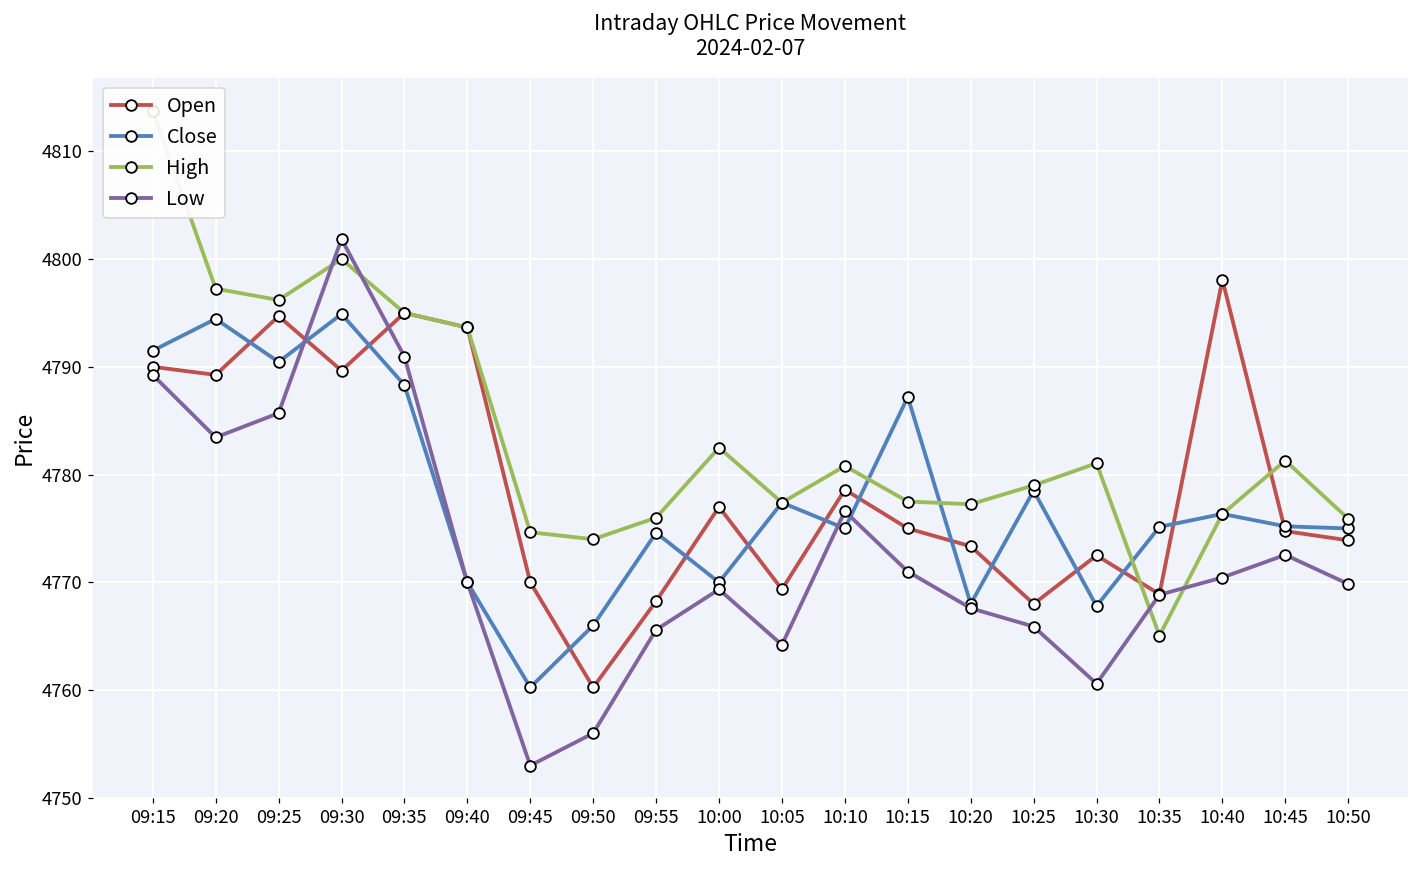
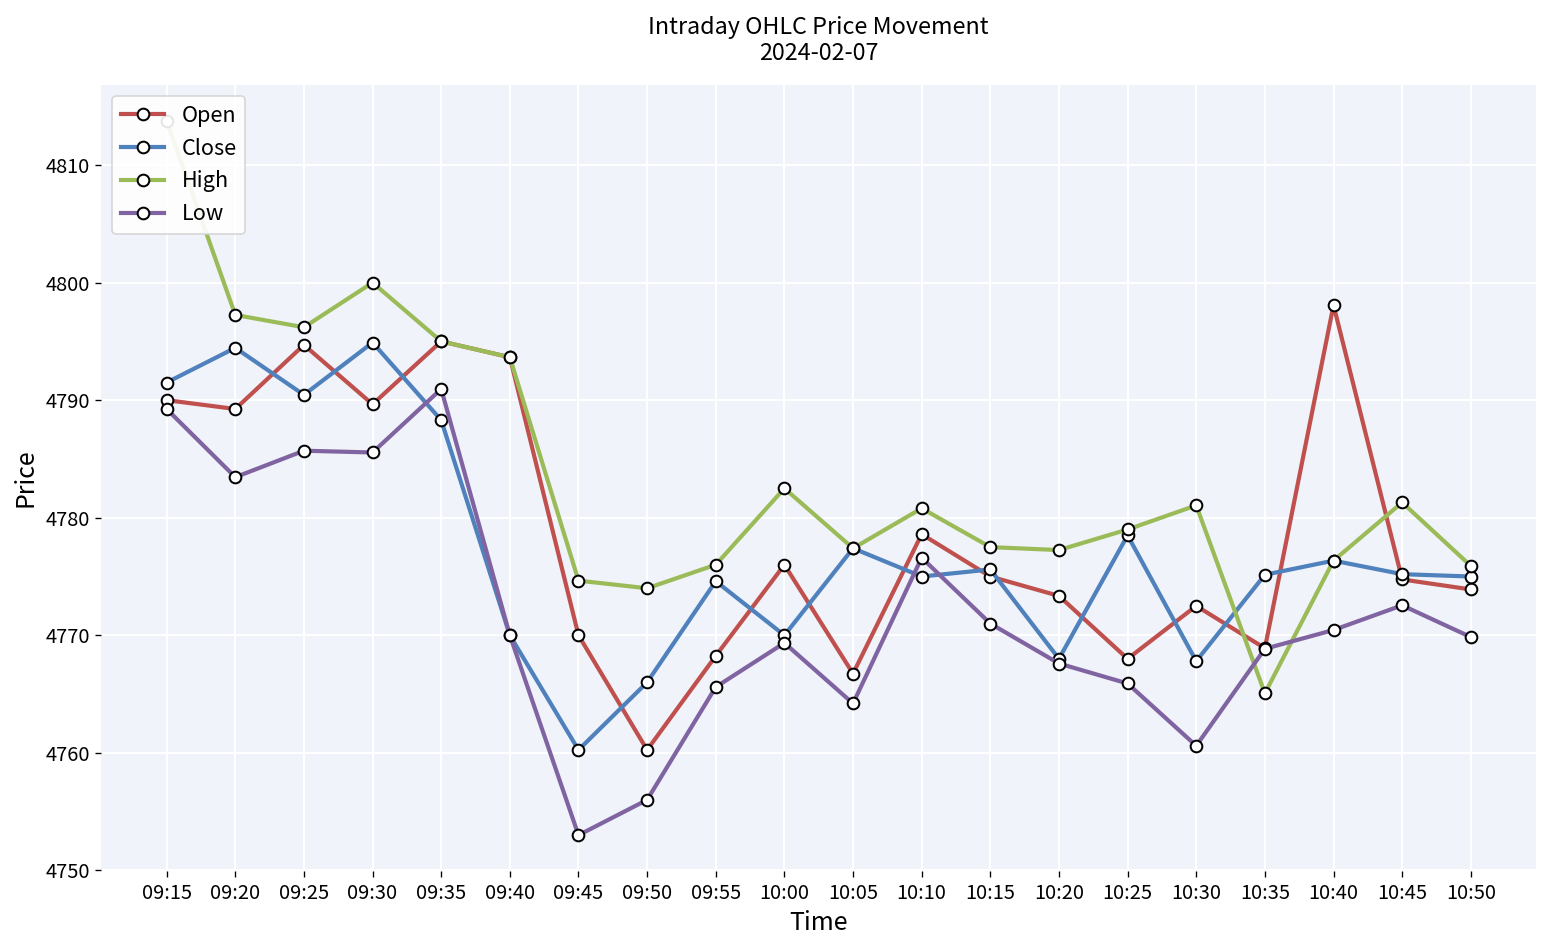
Low, 09:30: 4802 -> 4786
Open, 10:00: 4777 -> 4776
Open, 10:05: 4769 -> 4767
Close, 10:15: 4787 -> 4776
